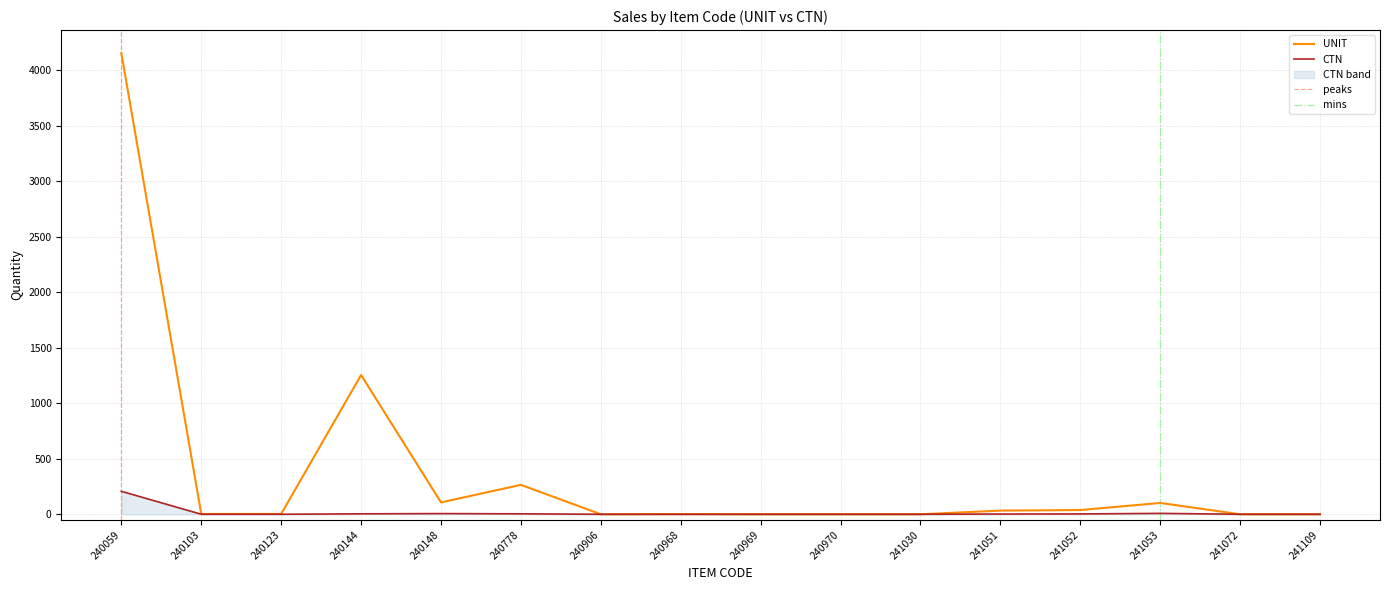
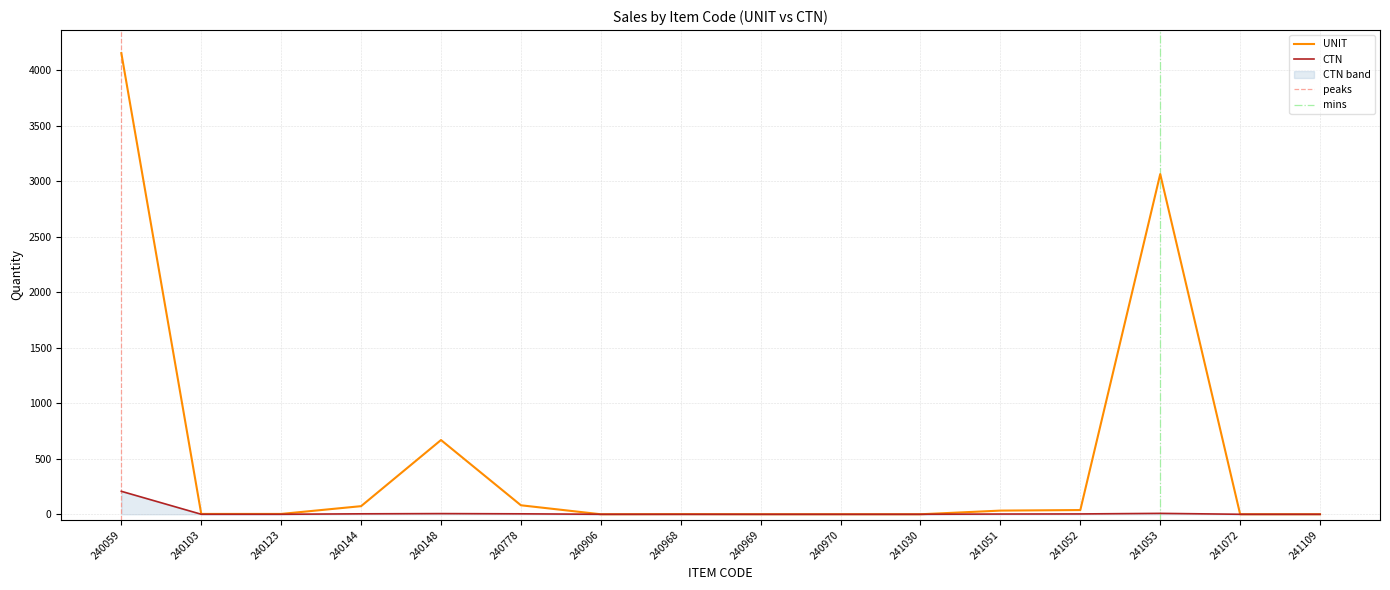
UNIT, 240144: 1260 -> 70
UNIT, 240148: 110 -> 670
UNIT, 240778: 270 -> 80
UNIT, 241053: 100 -> 3070
